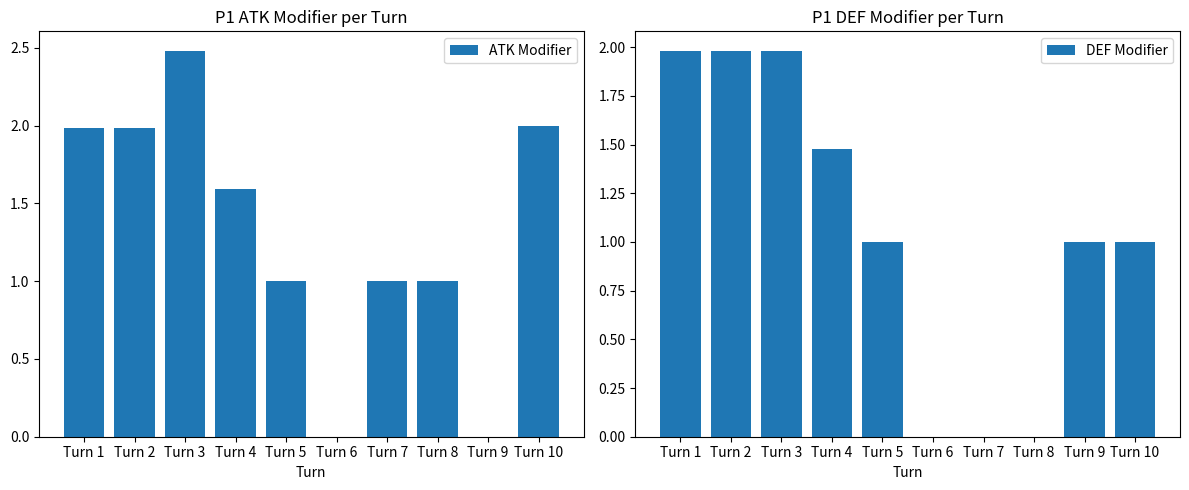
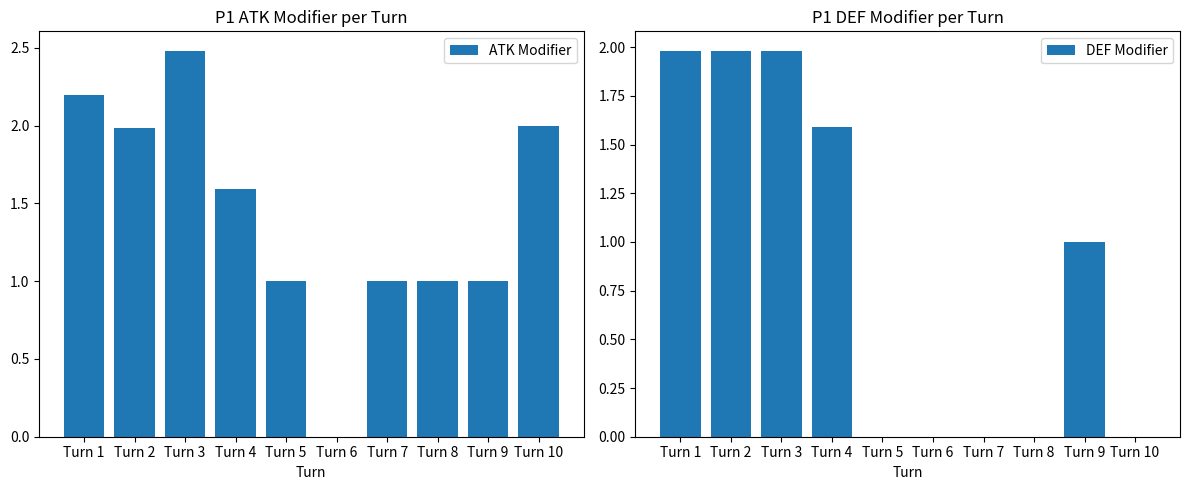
P1 ATK Modifier per Turn, Turn 1: 1.98 -> 2.19
P1 ATK Modifier per Turn, Turn 9: 0 -> 1
P1 DEF Modifier per Turn, Turn 4: 1.48 -> 1.59
P1 DEF Modifier per Turn, Turn 5: 1 -> 0
P1 DEF Modifier per Turn, Turn 10: 1 -> 0
